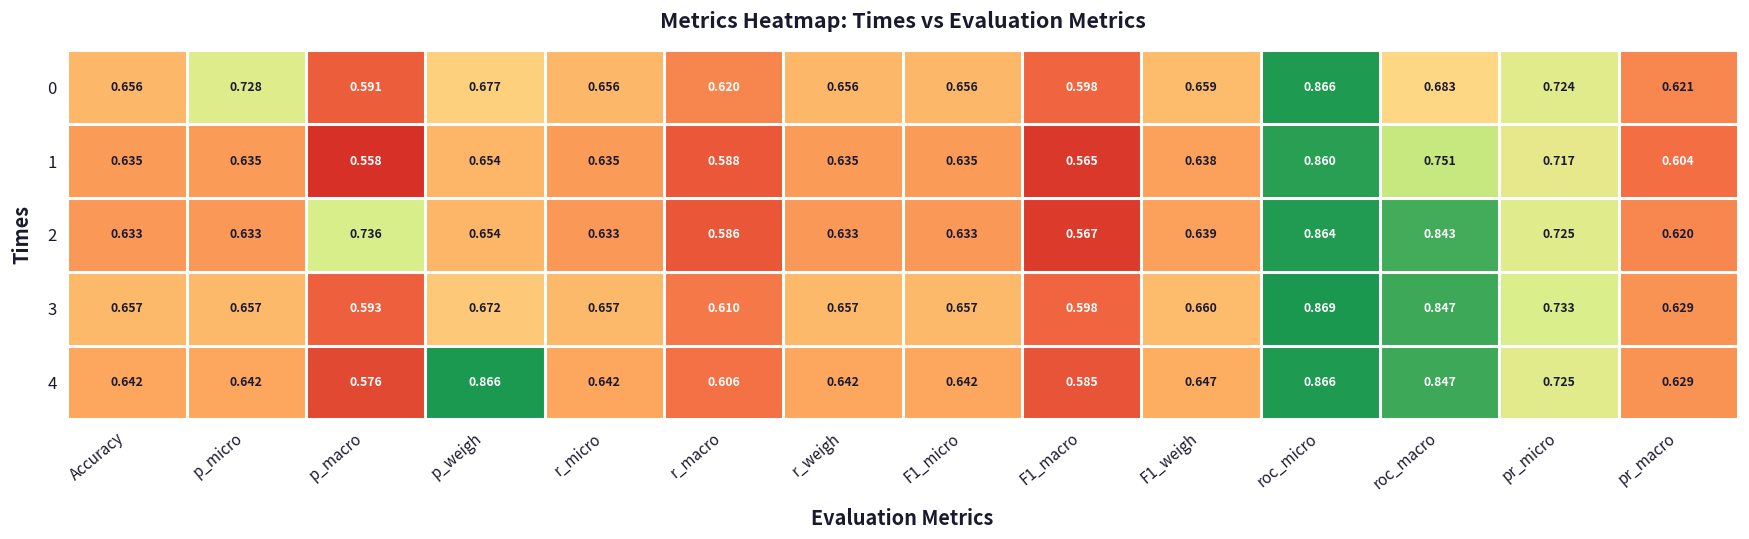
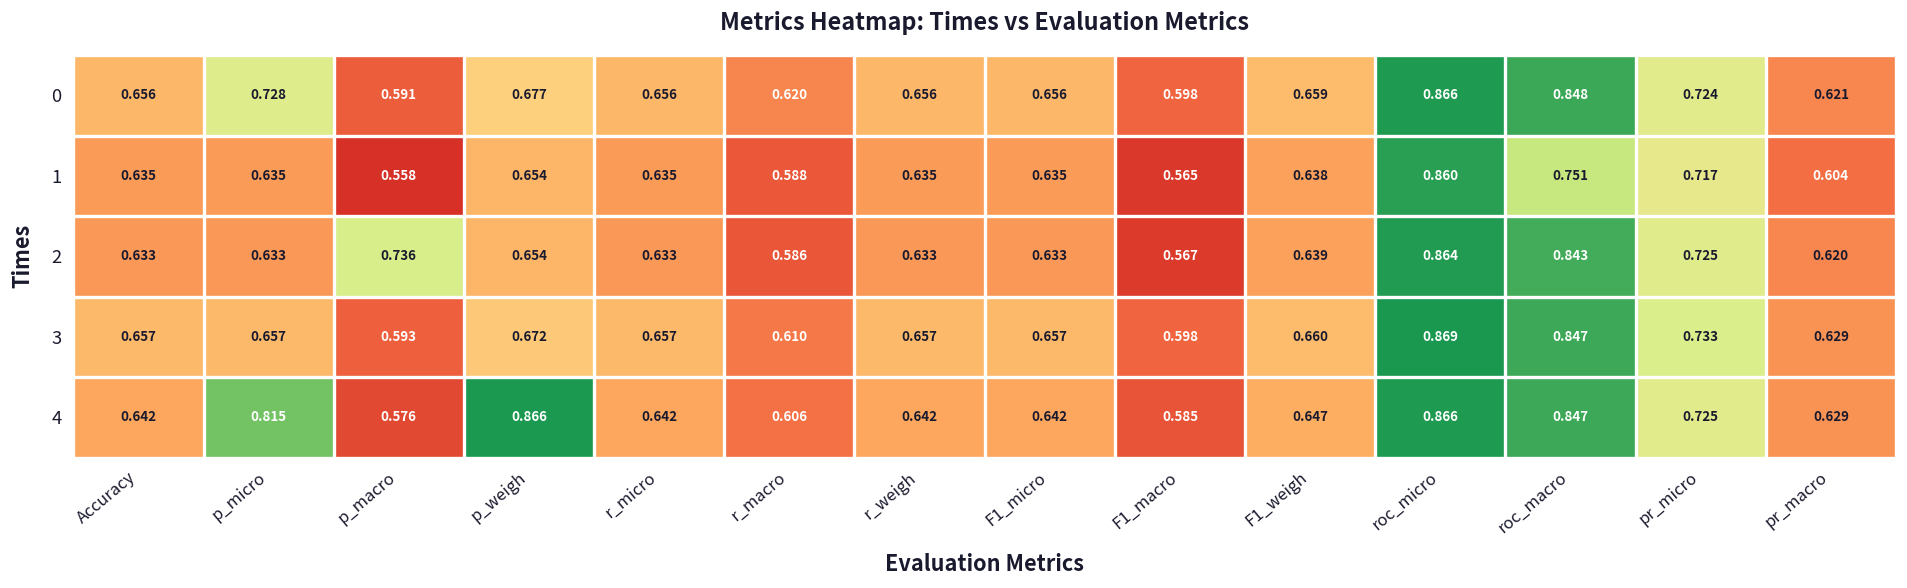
0, roc_macro: 0.683 -> 0.848
4, p_micro: 0.642 -> 0.815
